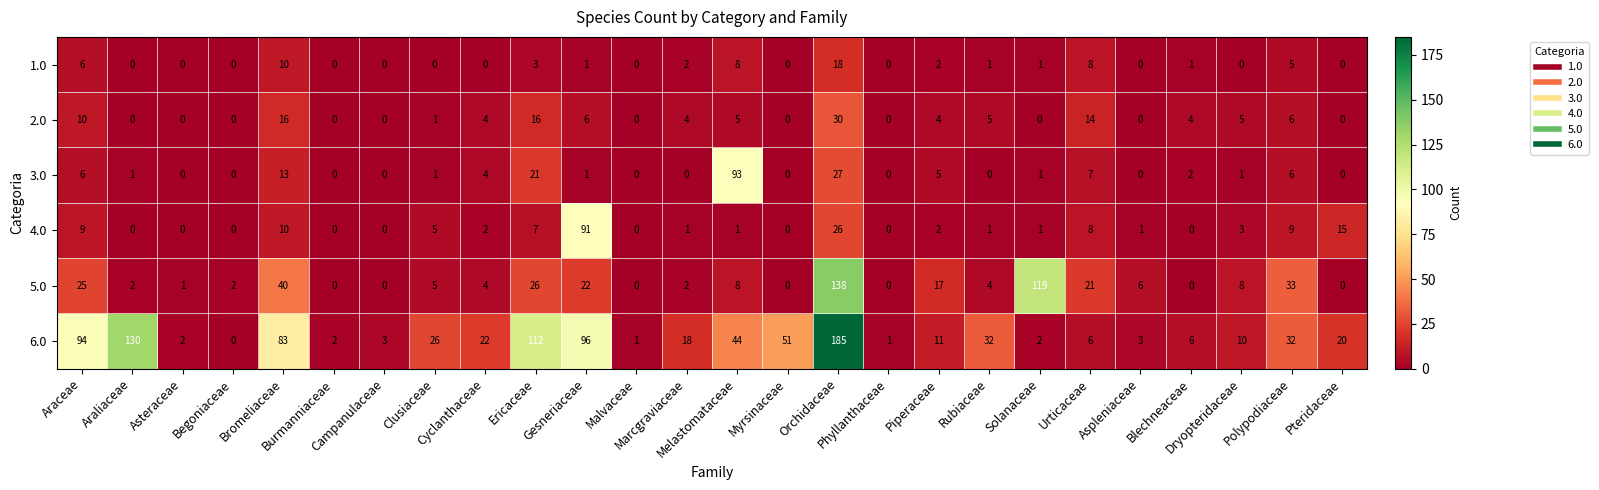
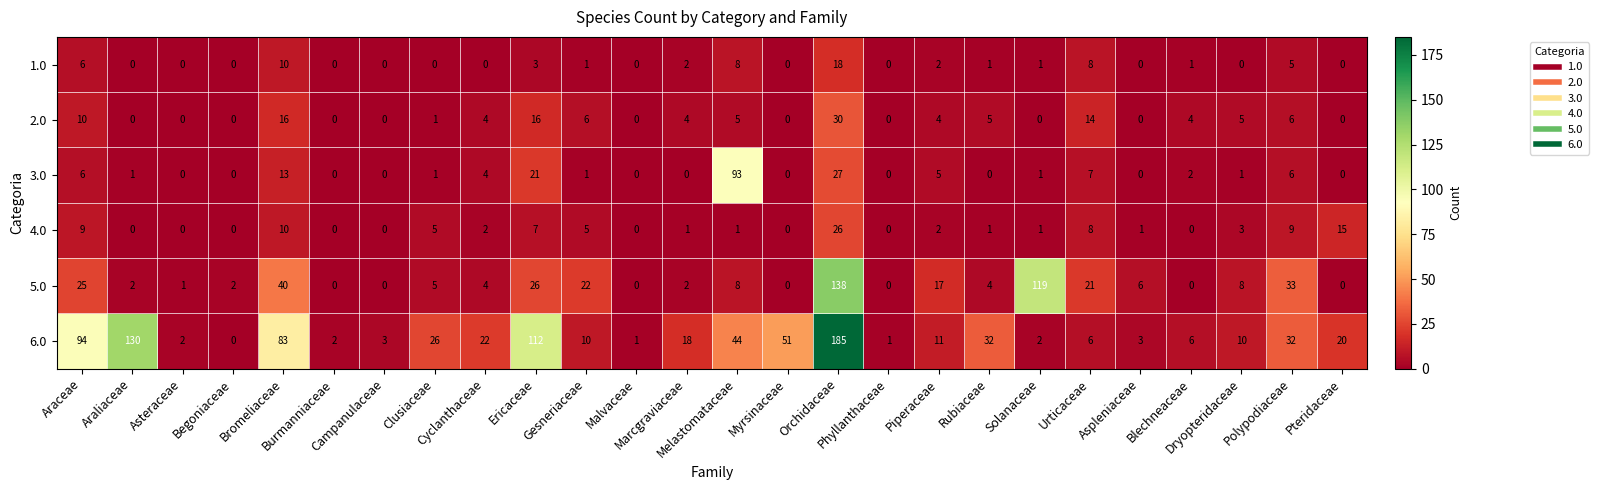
4.0, Gesneriaceae: 91 -> 5
6.0, Gesneriaceae: 96 -> 10
